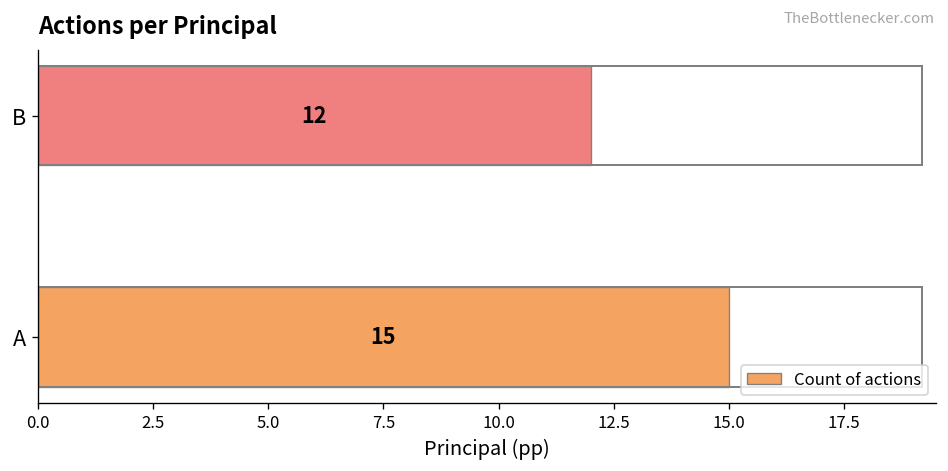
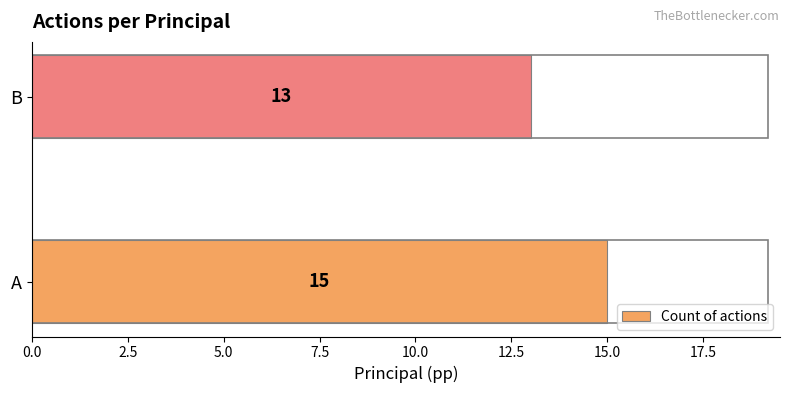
B: 12 -> 13
